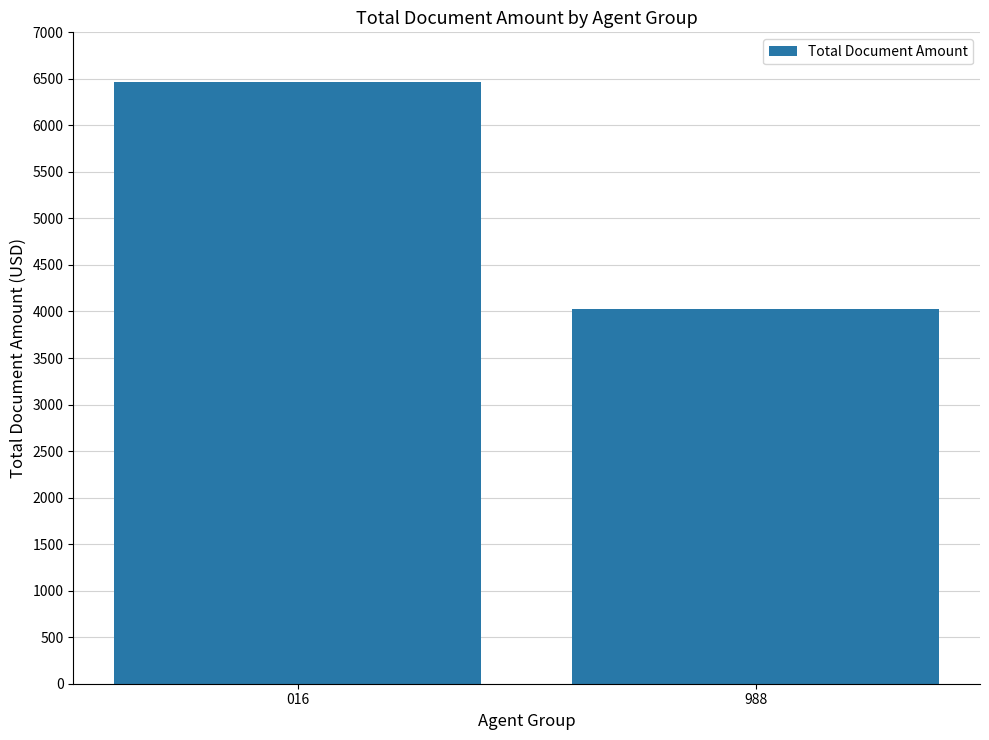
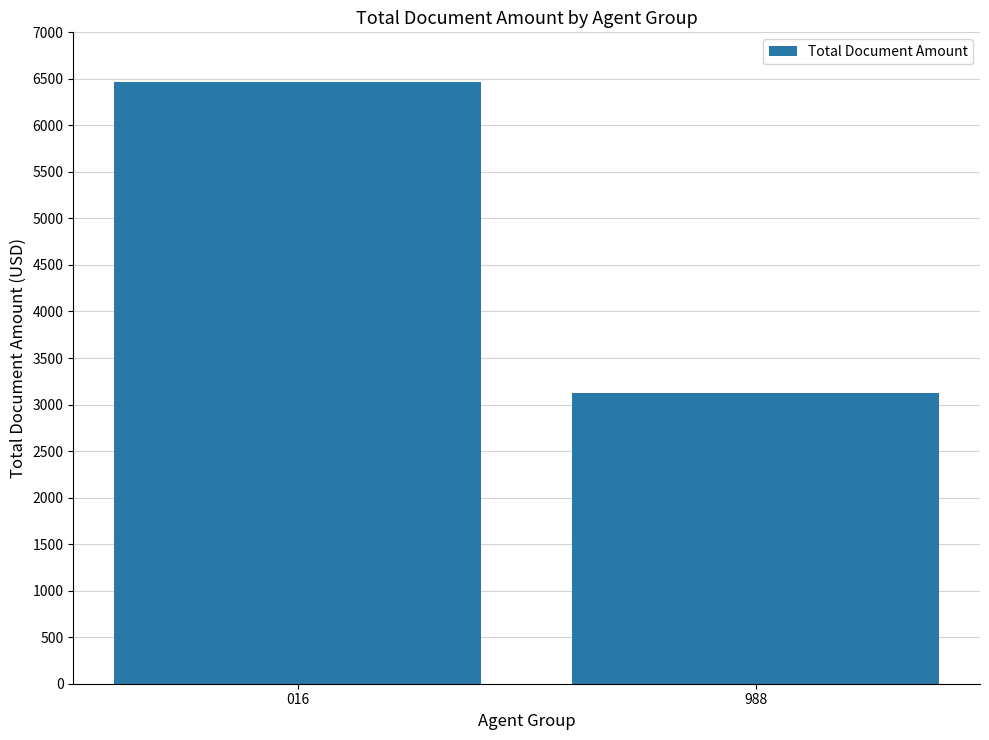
988: 4000 -> 3100
